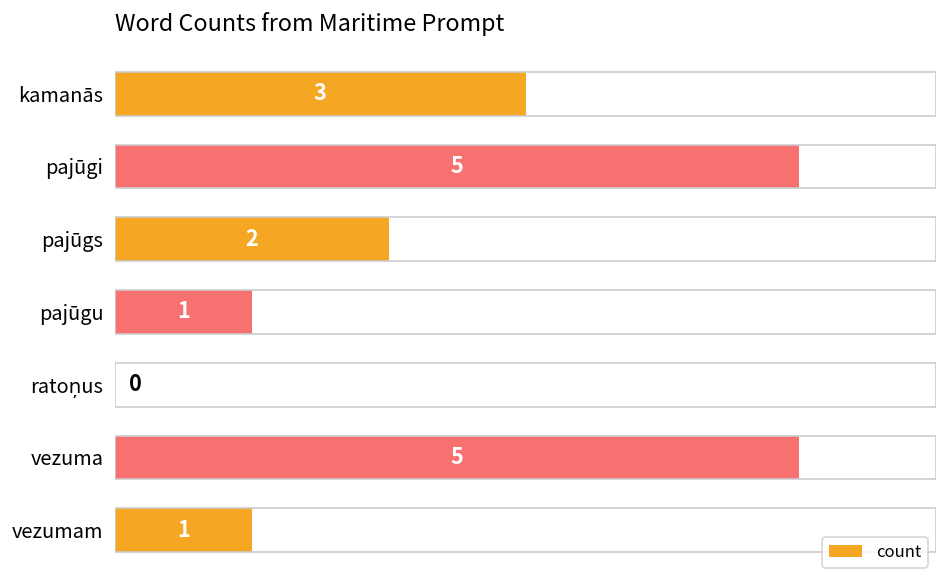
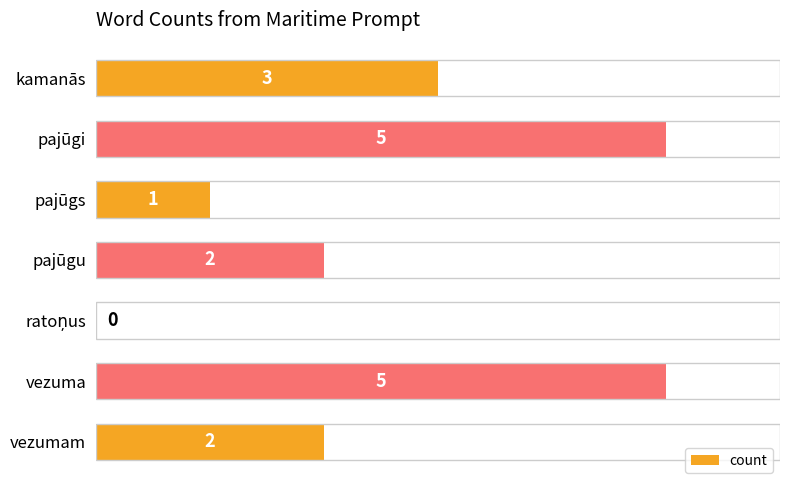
pajūgs: 2 -> 1
pajūgu: 1 -> 2
vezumam: 1 -> 2
